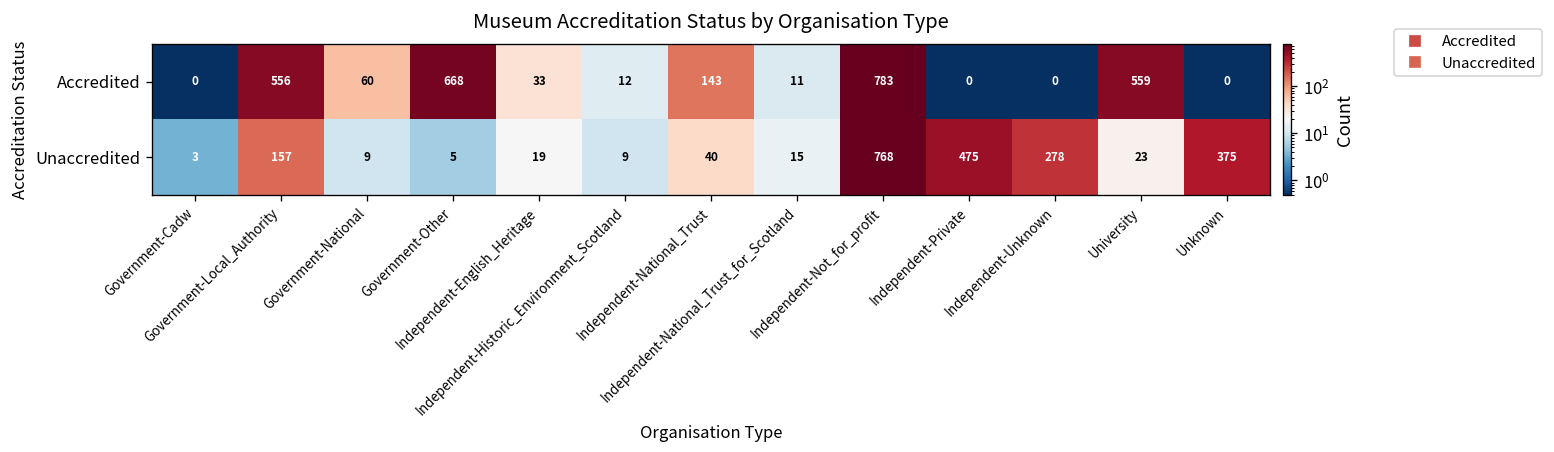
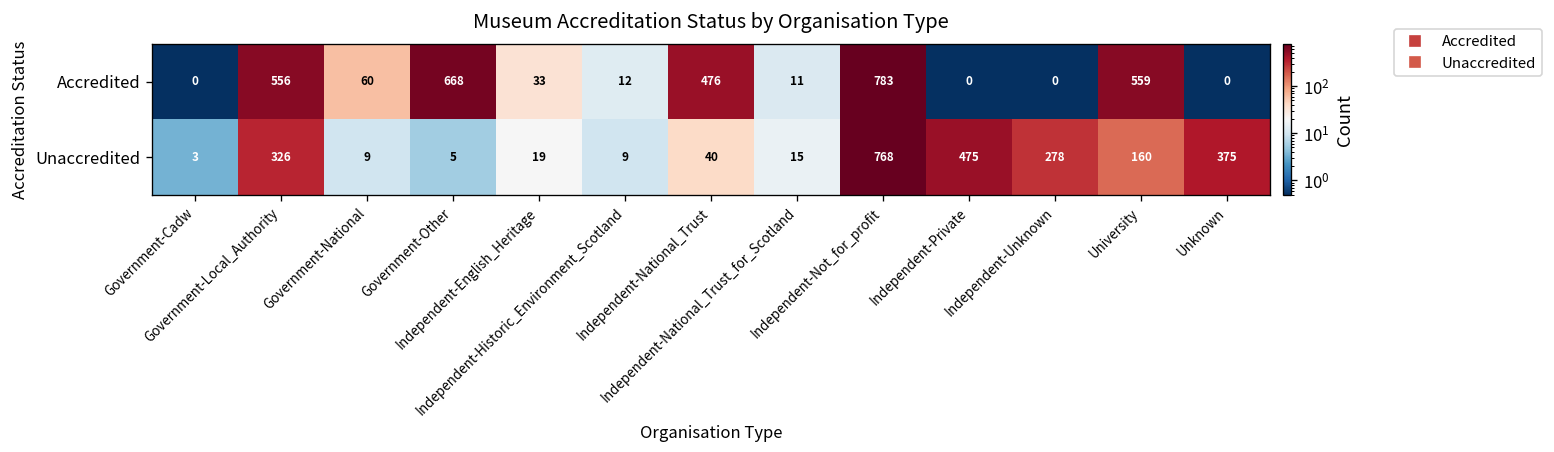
Accredited, Independent-National_Trust: 143 -> 476
Unaccredited, Government-Local_Authority: 157 -> 326
Unaccredited, University: 23 -> 160
